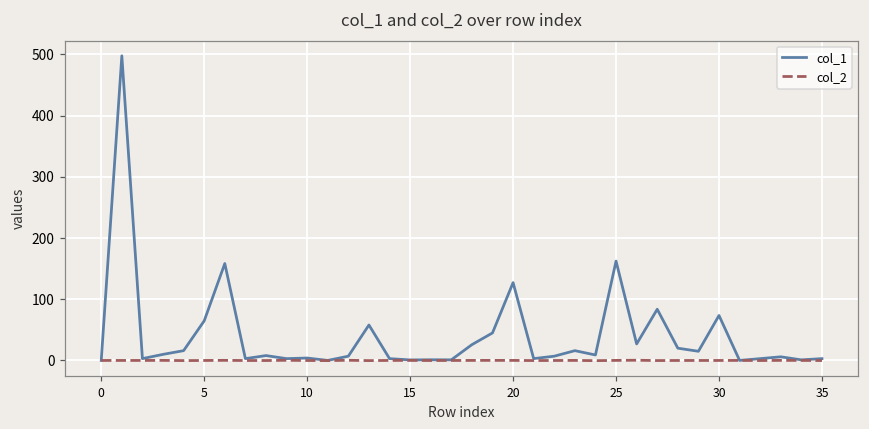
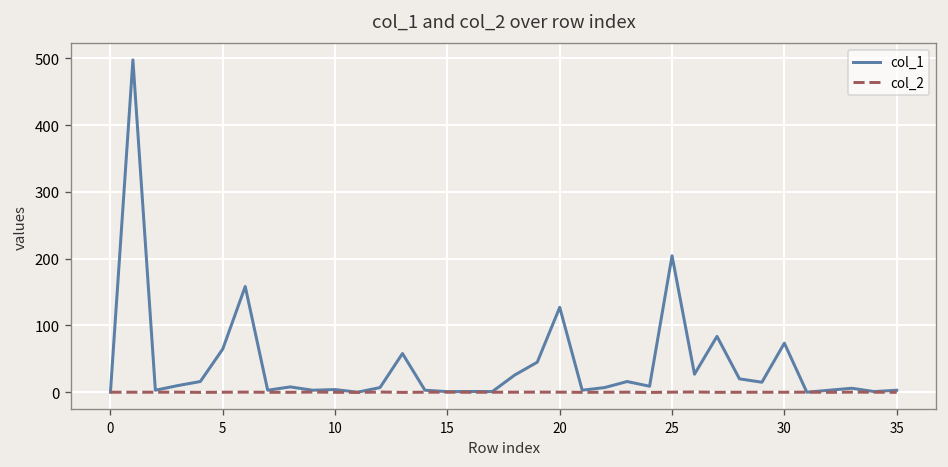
col_1, 25: 160 -> 200
